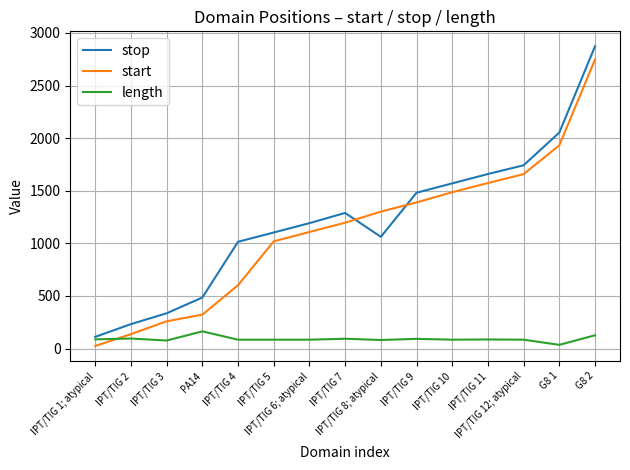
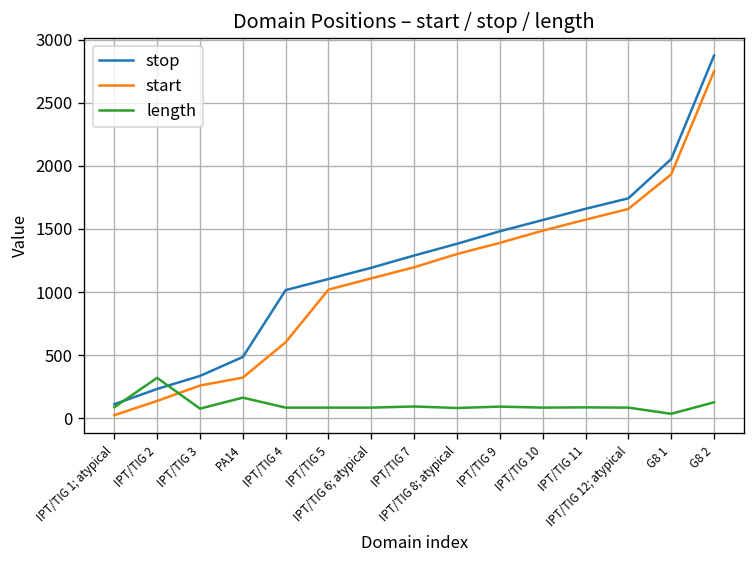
length, IPT/TIG 2: 100 -> 320
stop, IPT/TIG 8; atypical: 1060 -> 1380
